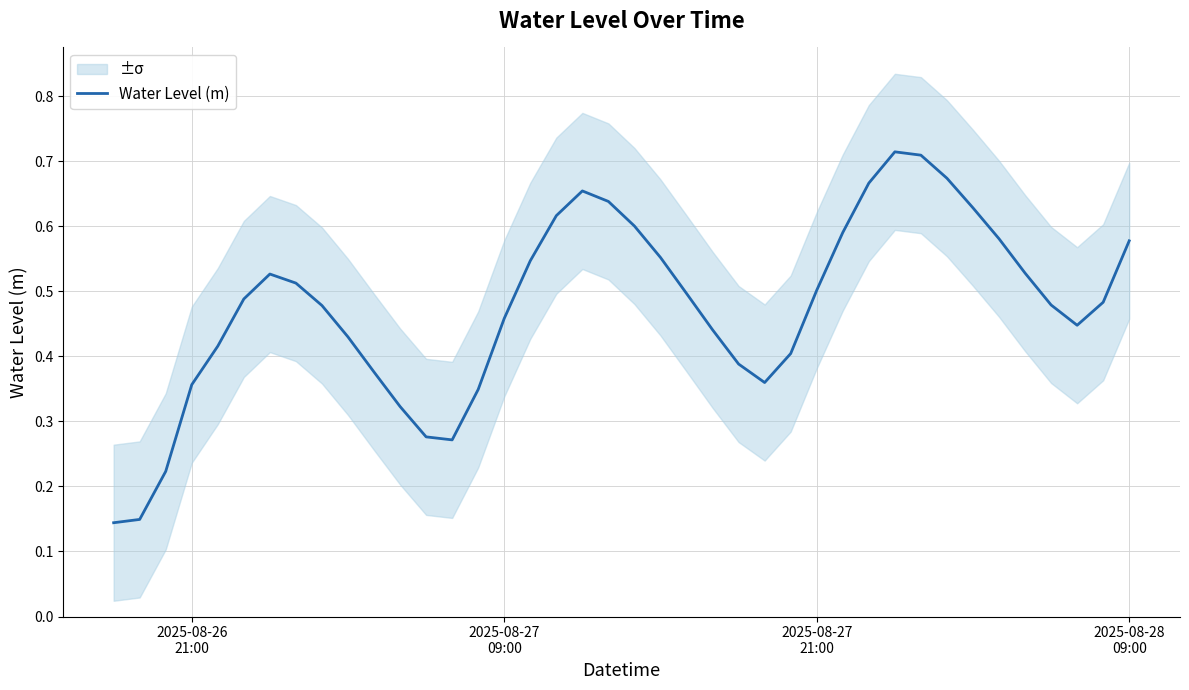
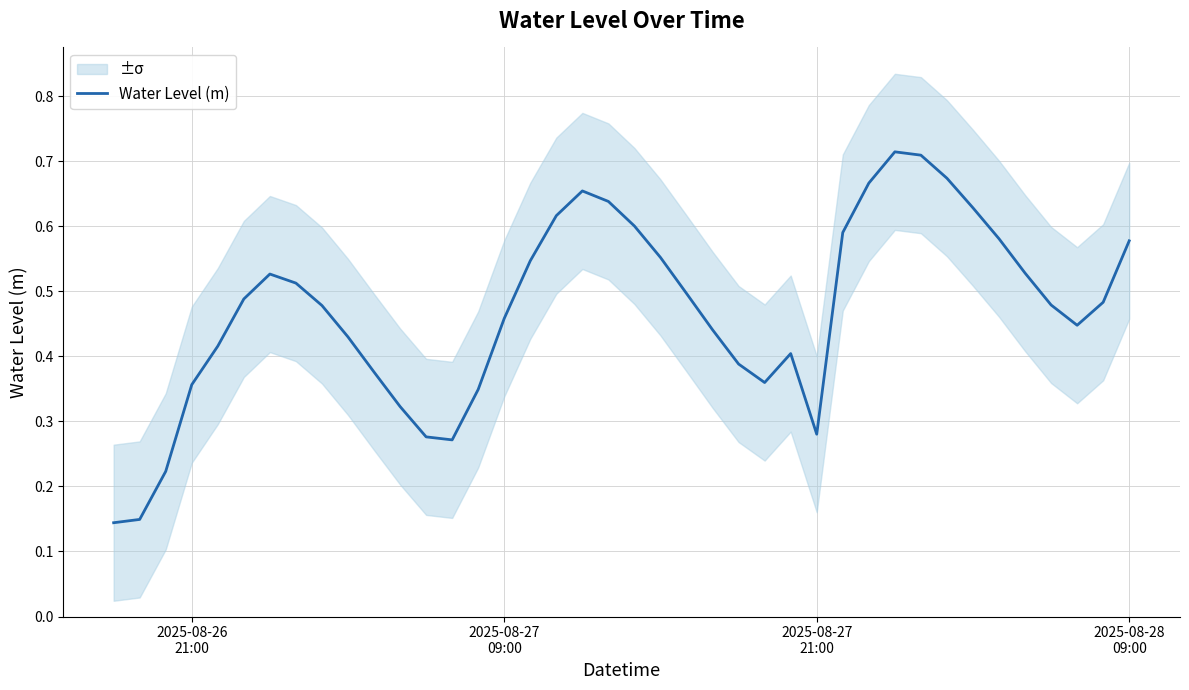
Water Level (m), 2025-08-27 21:00: 0.50 -> 0.28
